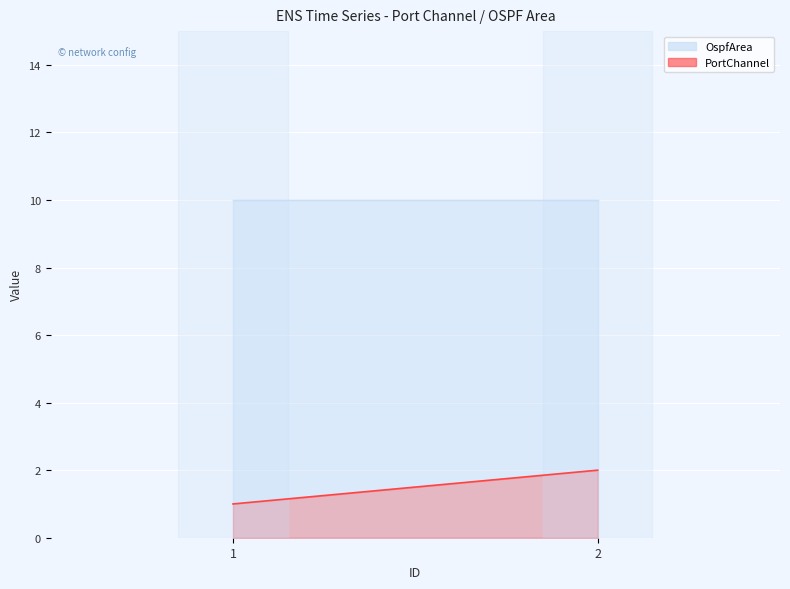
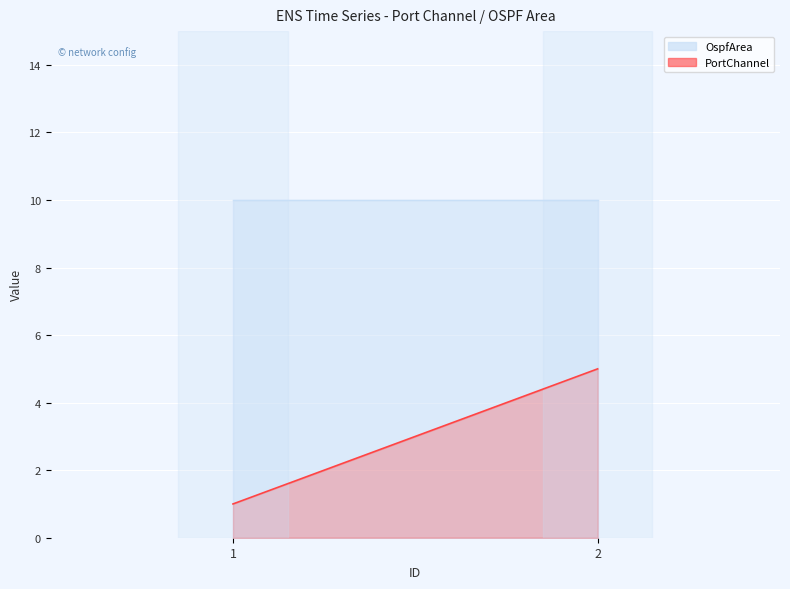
PortChannel, 2: 2 -> 5
